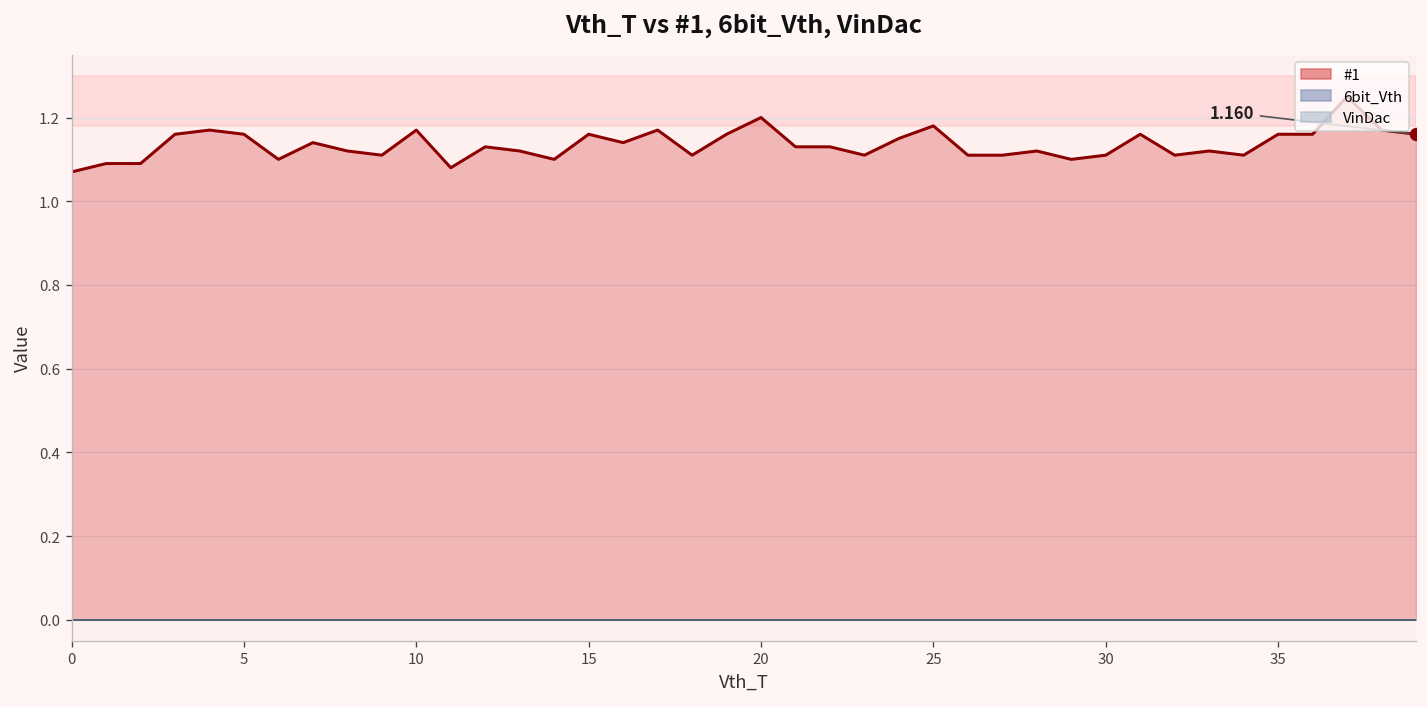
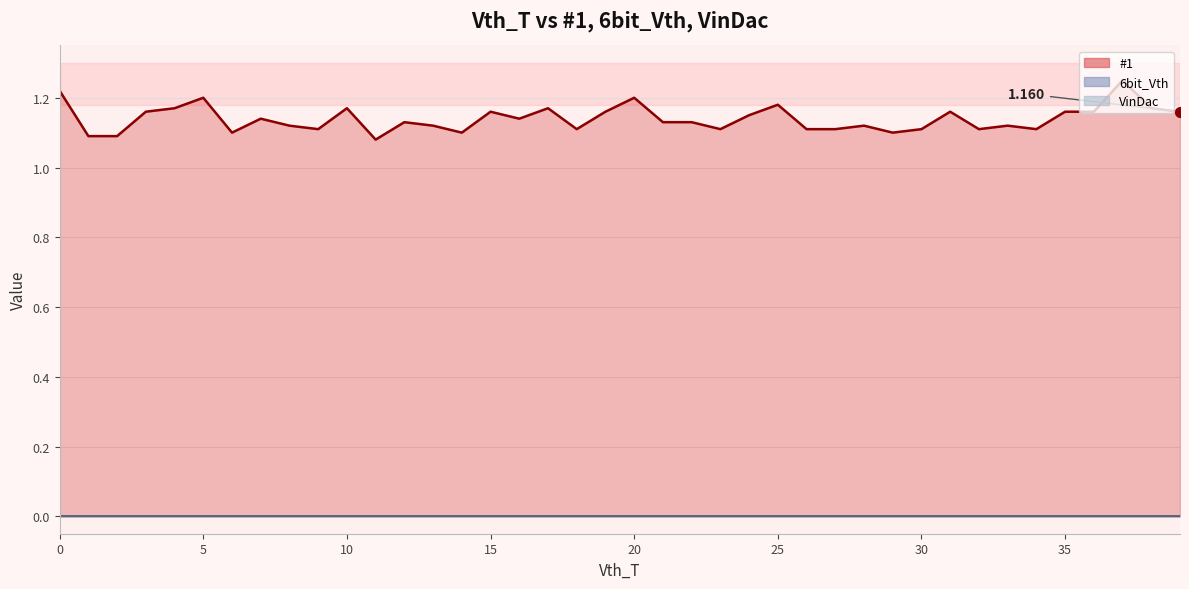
#1, 0: 1.07 -> 1.22
#1, 5: 1.16 -> 1.20
